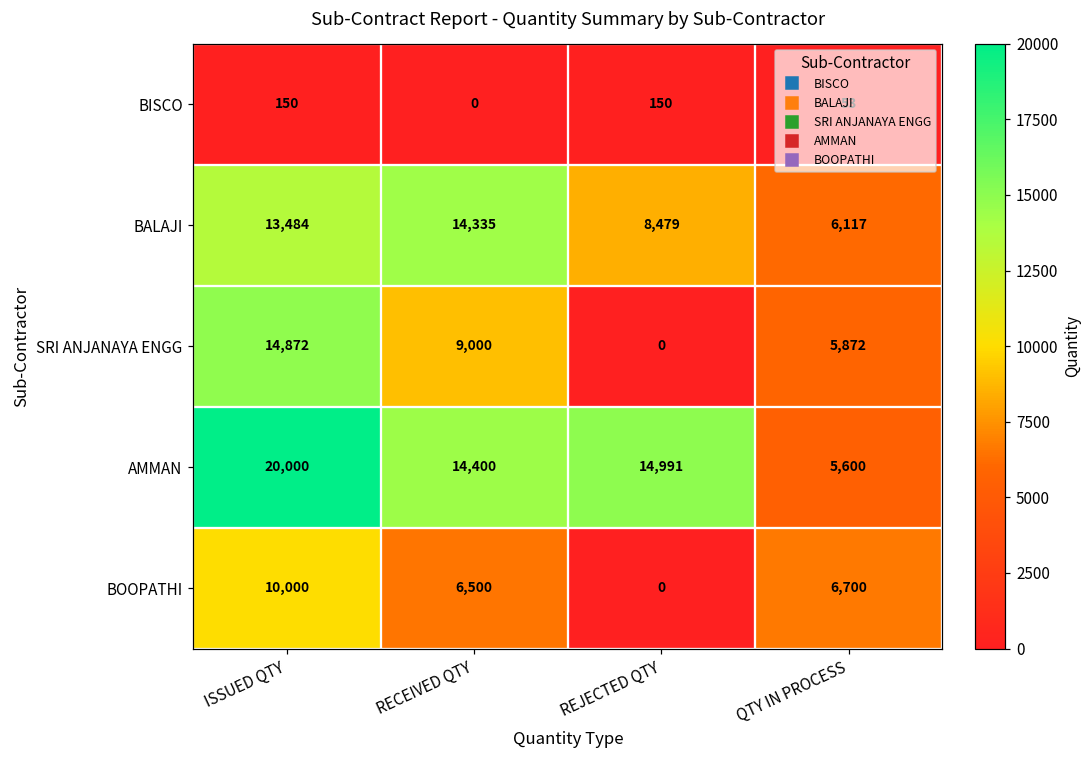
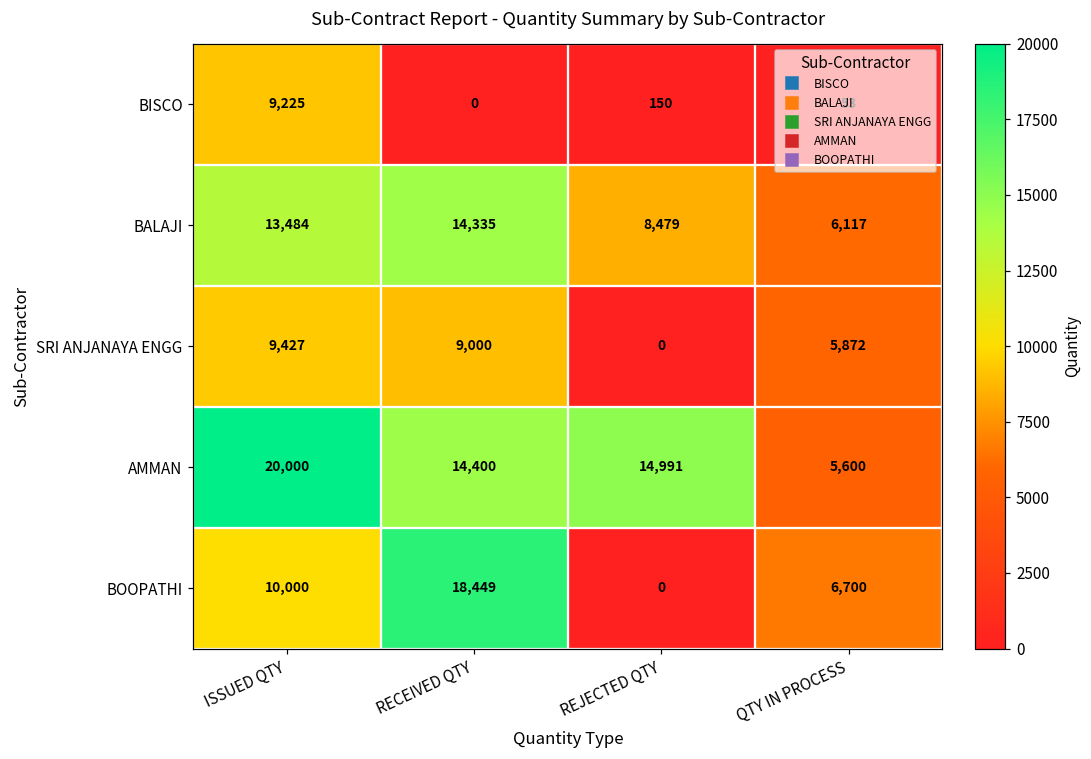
BISCO, ISSUED QTY: 150 -> 9,225
SRI ANJANAYA ENGG, ISSUED QTY: 14,872 -> 9,427
BOOPATHI, RECEIVED QTY: 6,500 -> 18,449
